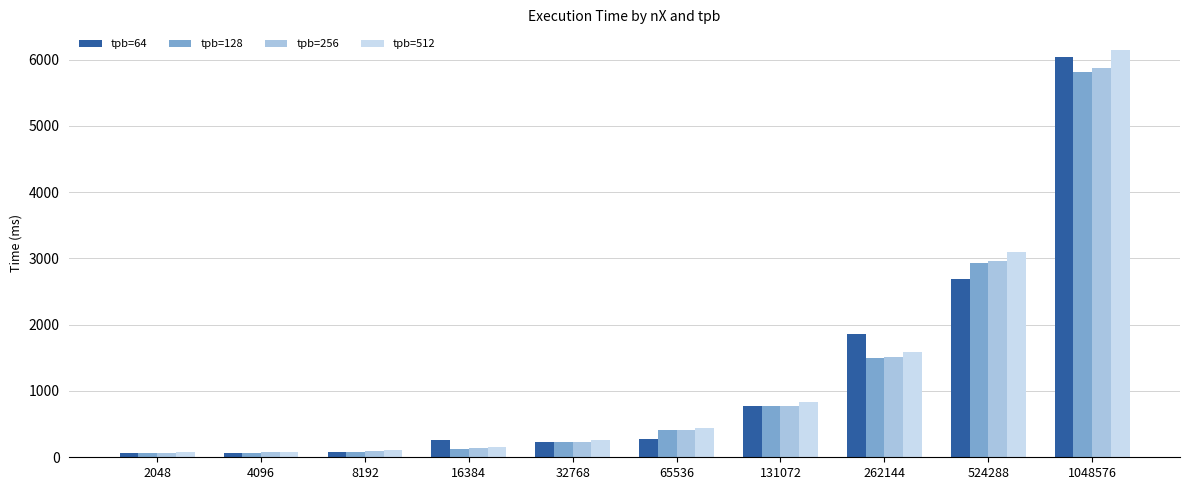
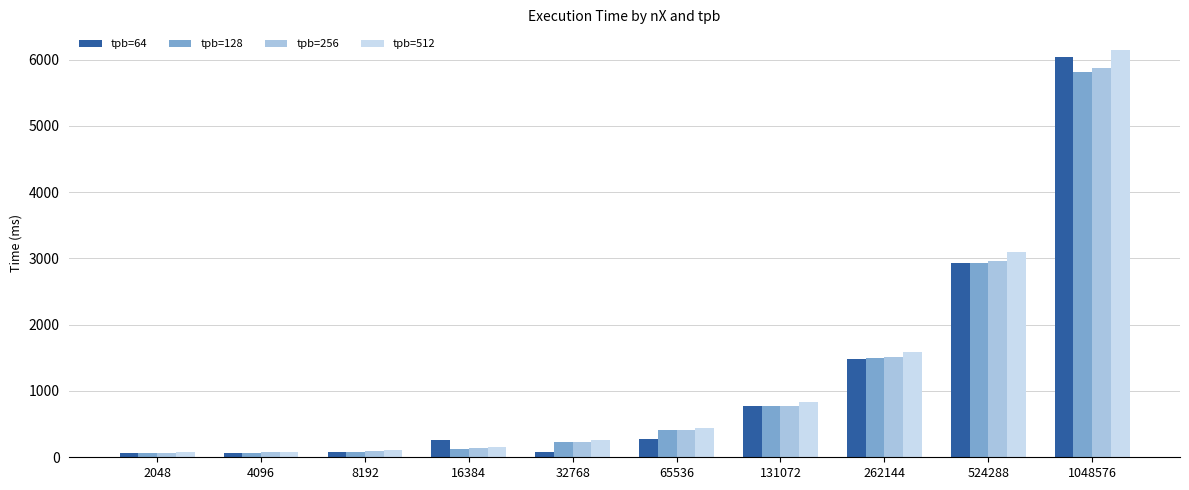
tpb=64, 32768: 200 -> 100
tpb=64, 262144: 1900 -> 1500
tpb=64, 524288: 2700 -> 2900
